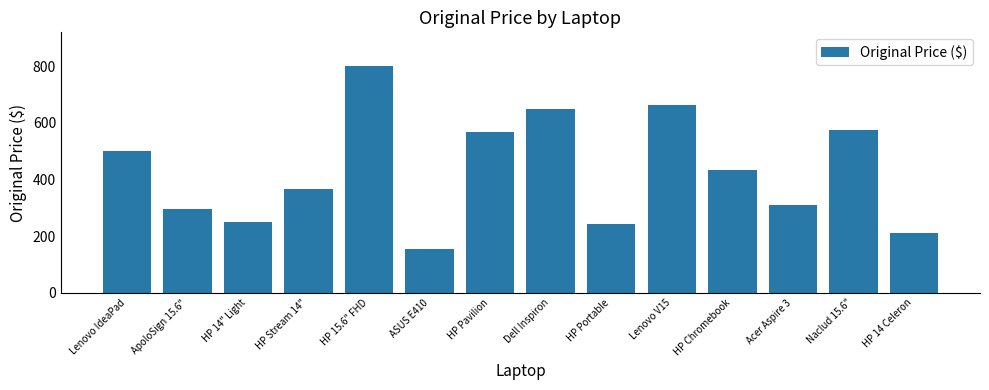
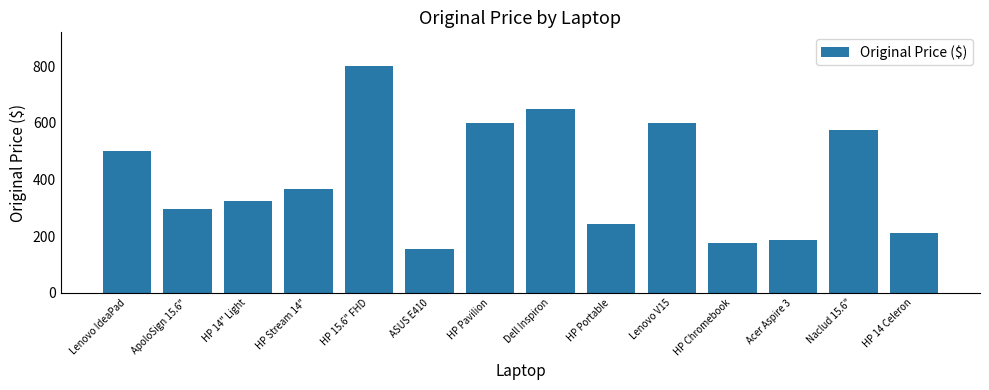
HP 14" Light: 250 -> 320
HP Pavilion: 570 -> 600
Lenovo V15: 660 -> 600
HP Chromebook: 430 -> 170
Acer Aspire 3: 310 -> 190
